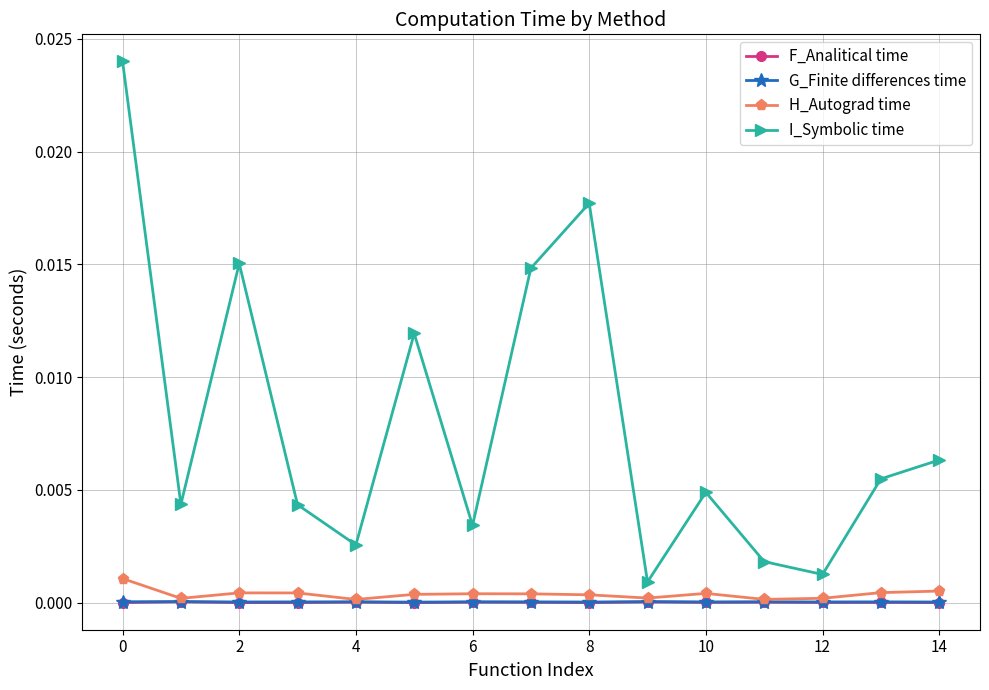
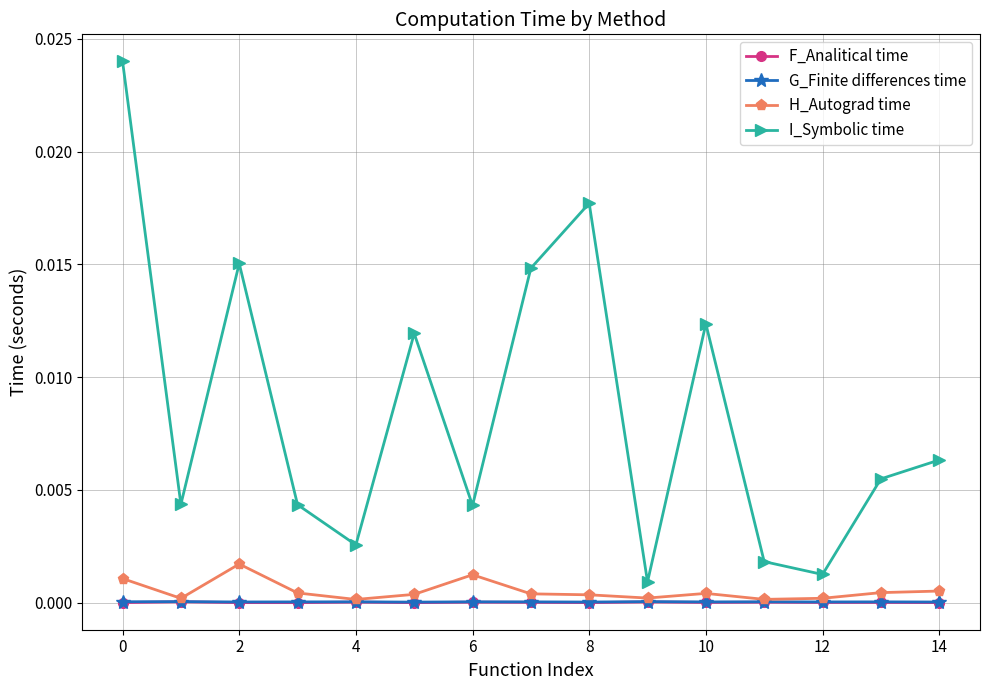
H_Autograd time, 2: 0.0004 -> 0.0017
H_Autograd time, 6: 0.0004 -> 0.0012
I_Symbolic time, 6: 0.0034 -> 0.0043
I_Symbolic time, 10: 0.0049 -> 0.0124
